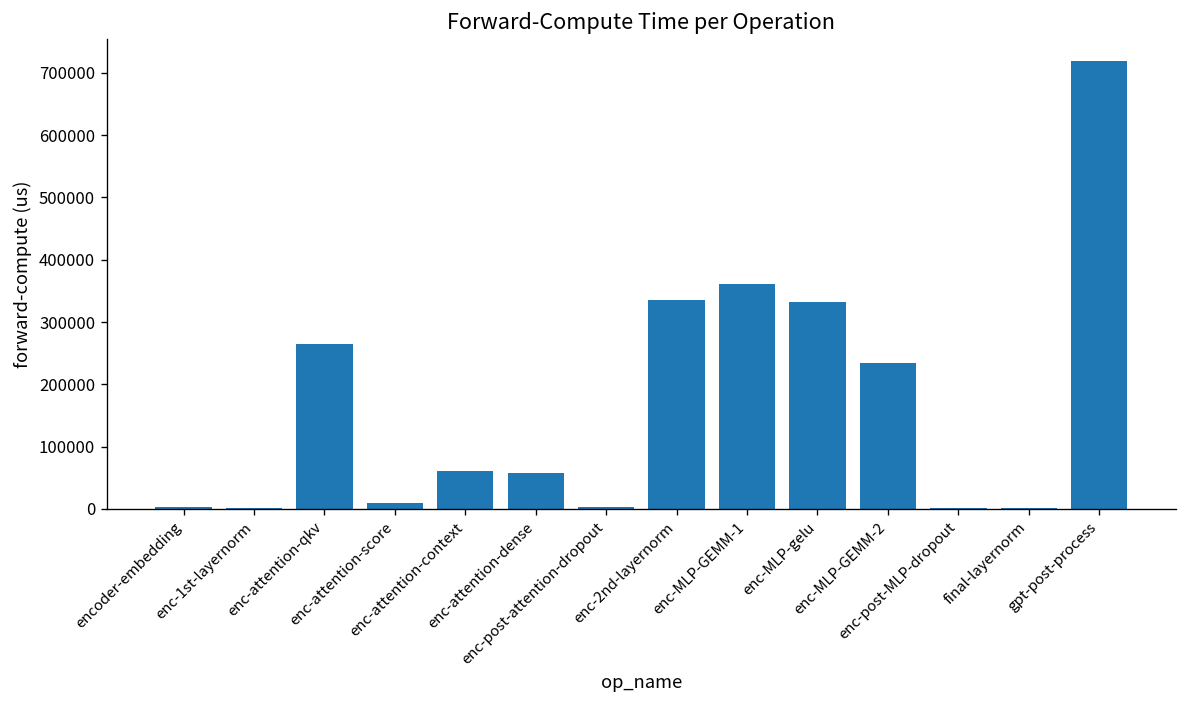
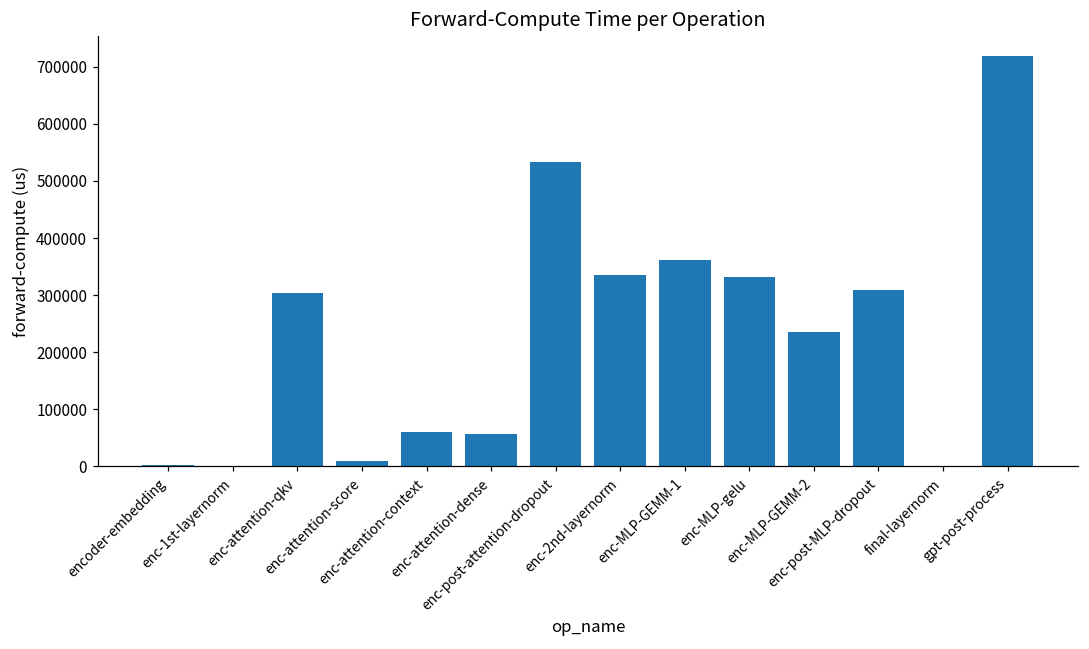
enc-attention-qkv: 270000 -> 300000
enc-post-attention-dropout: 0 -> 530000
enc-post-MLP-dropout: 0 -> 310000
